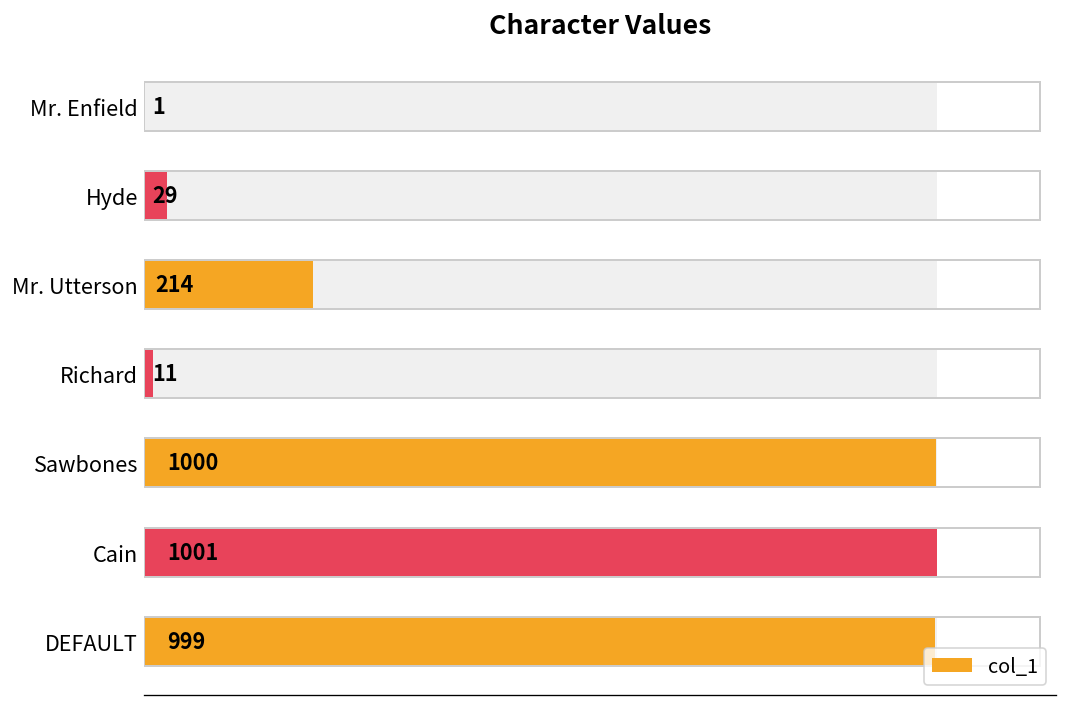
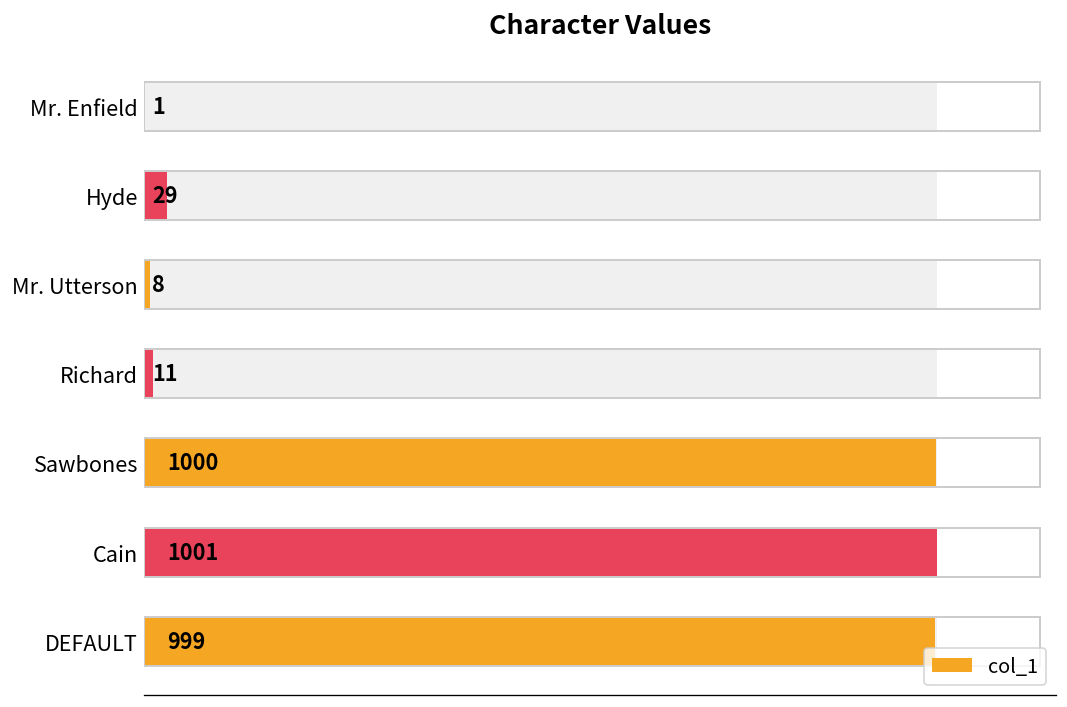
col_1, Mr. Utterson: 214 -> 8
